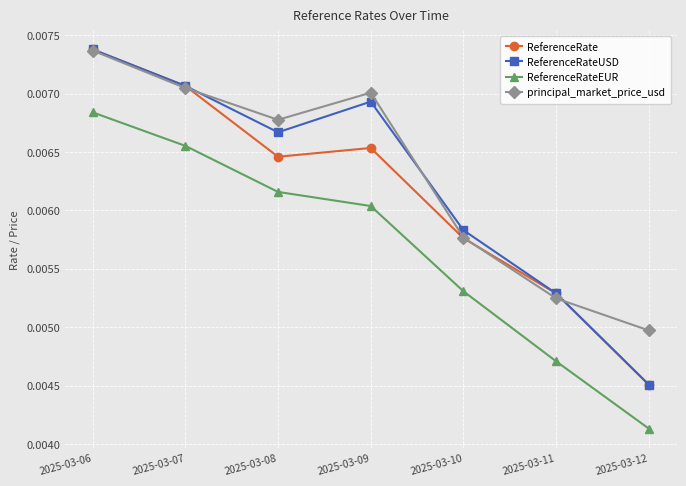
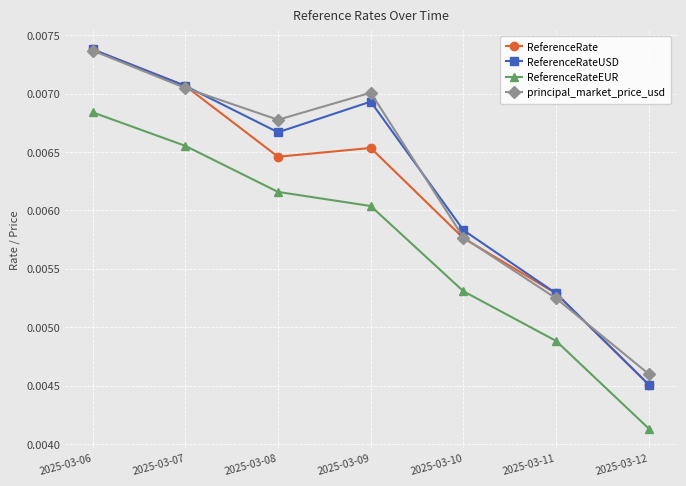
ReferenceRateEUR, 2025-03-11: 0.00471 -> 0.00488
principal_market_price_usd, 2025-03-12: 0.00497 -> 0.00460
